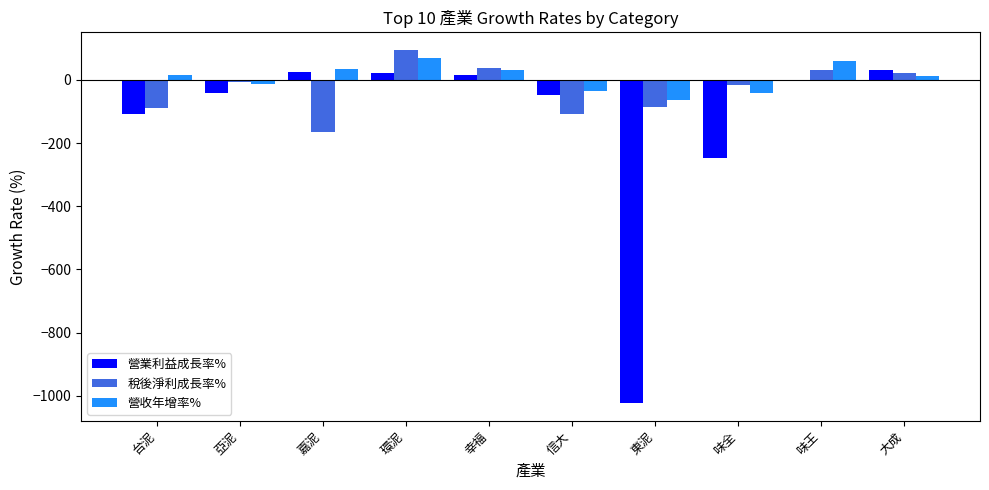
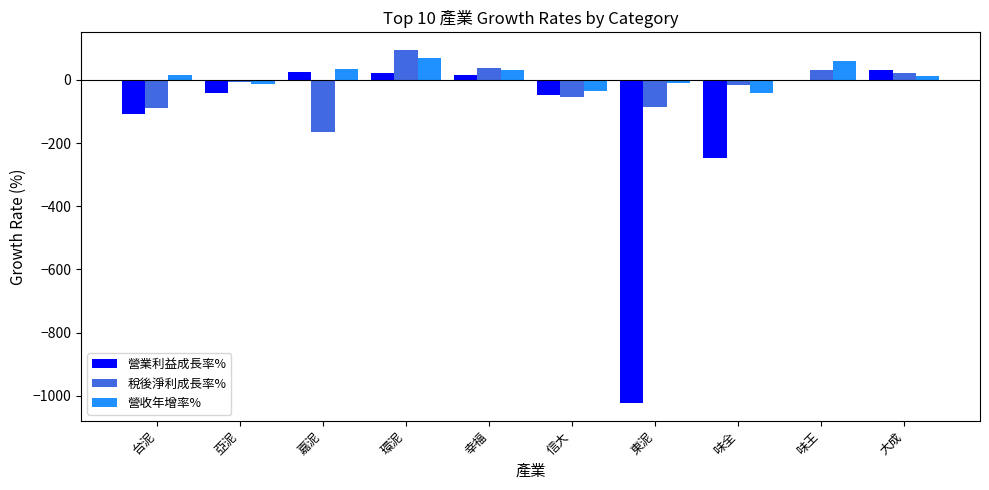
稅後淨利成長率%, 信大: -110 -> -50
營收年增率%, 東泥: -60 -> -10
